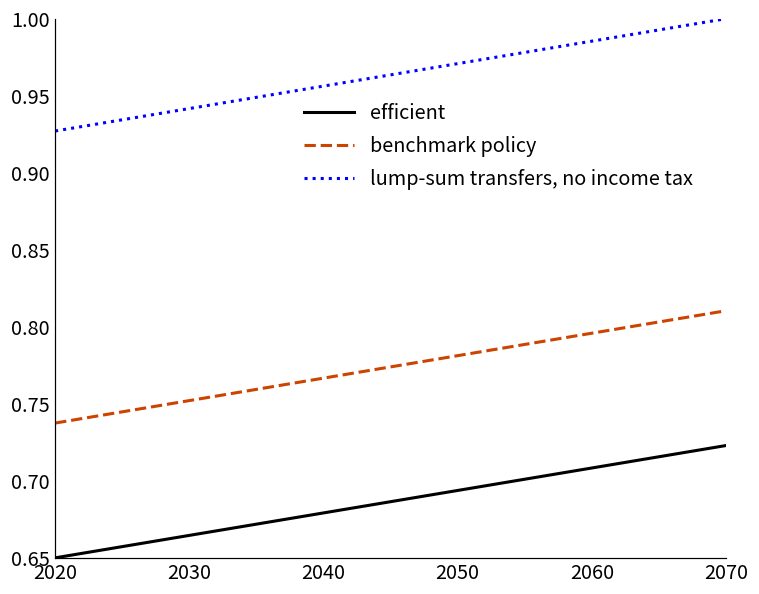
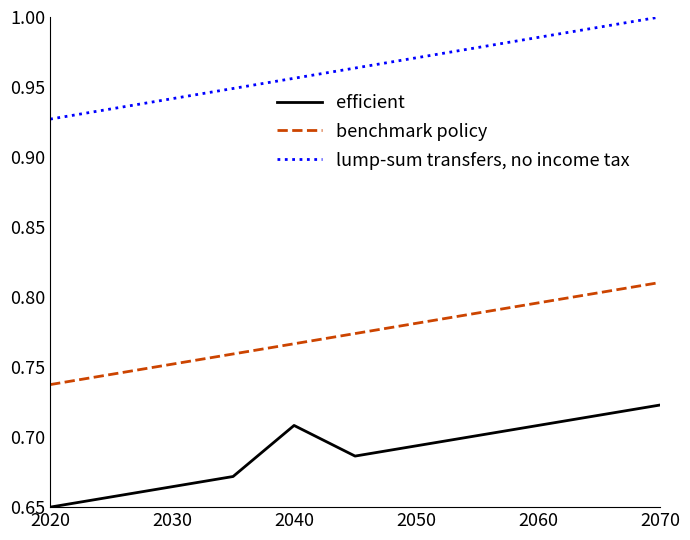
efficient, 2040: 0.679 -> 0.708
